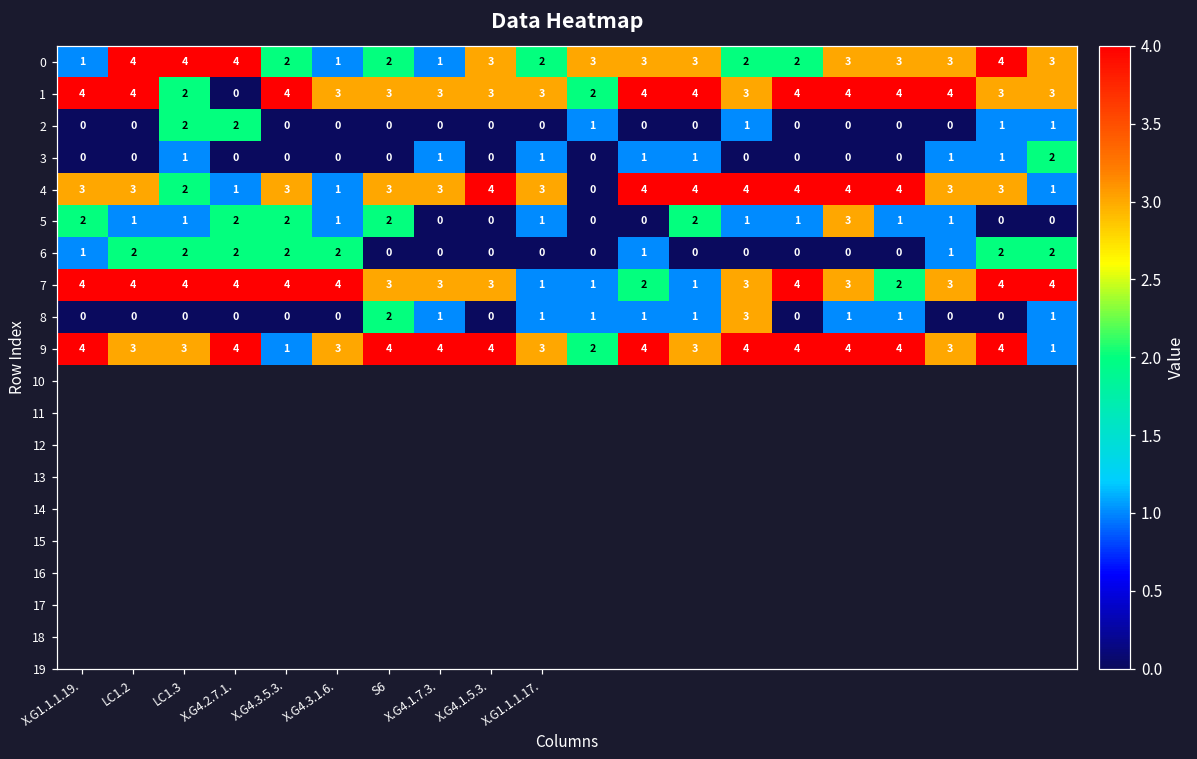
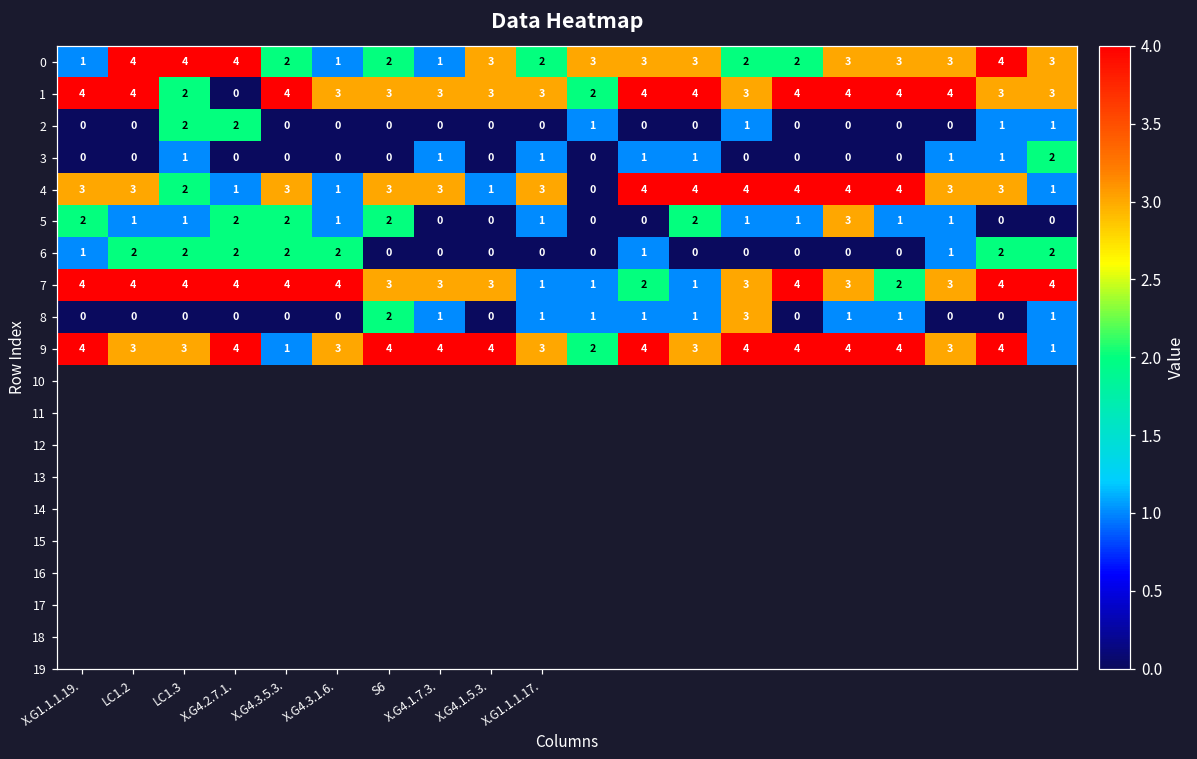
4, X.G4.1.5.3.: 4 -> 1
